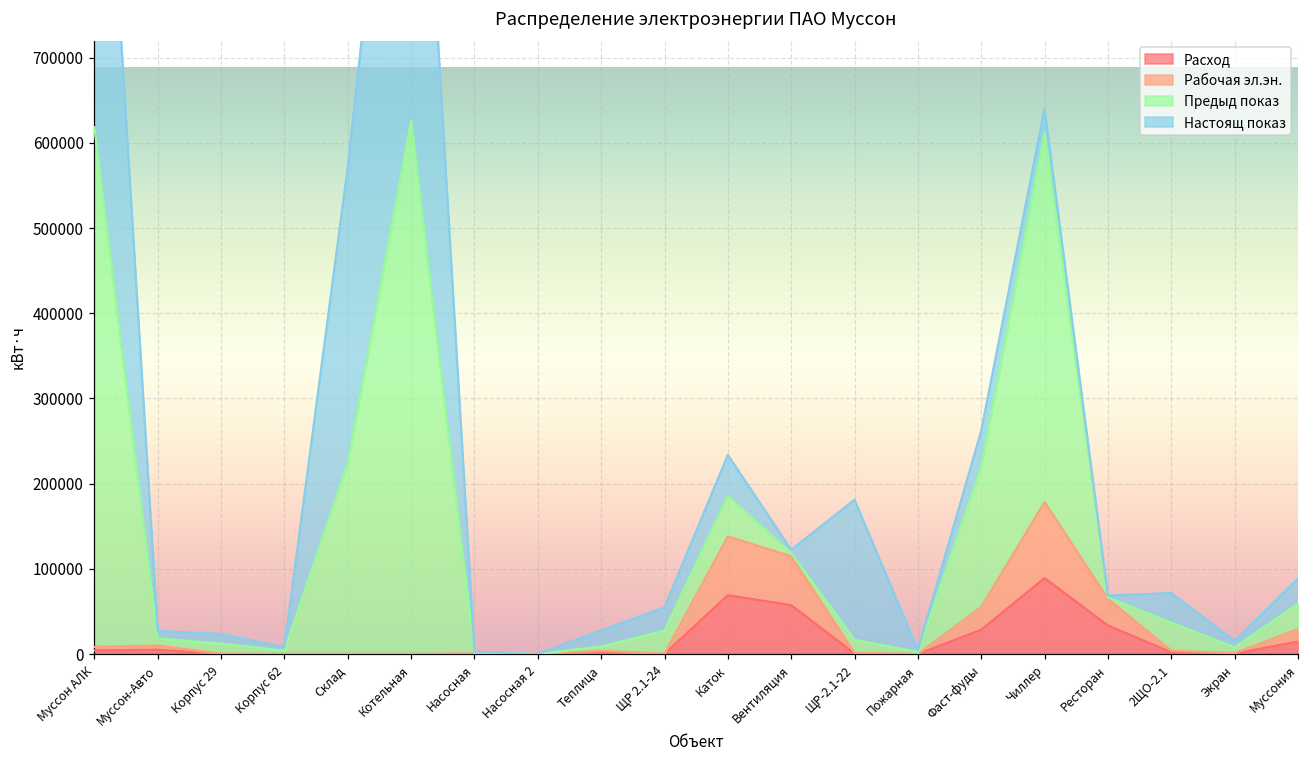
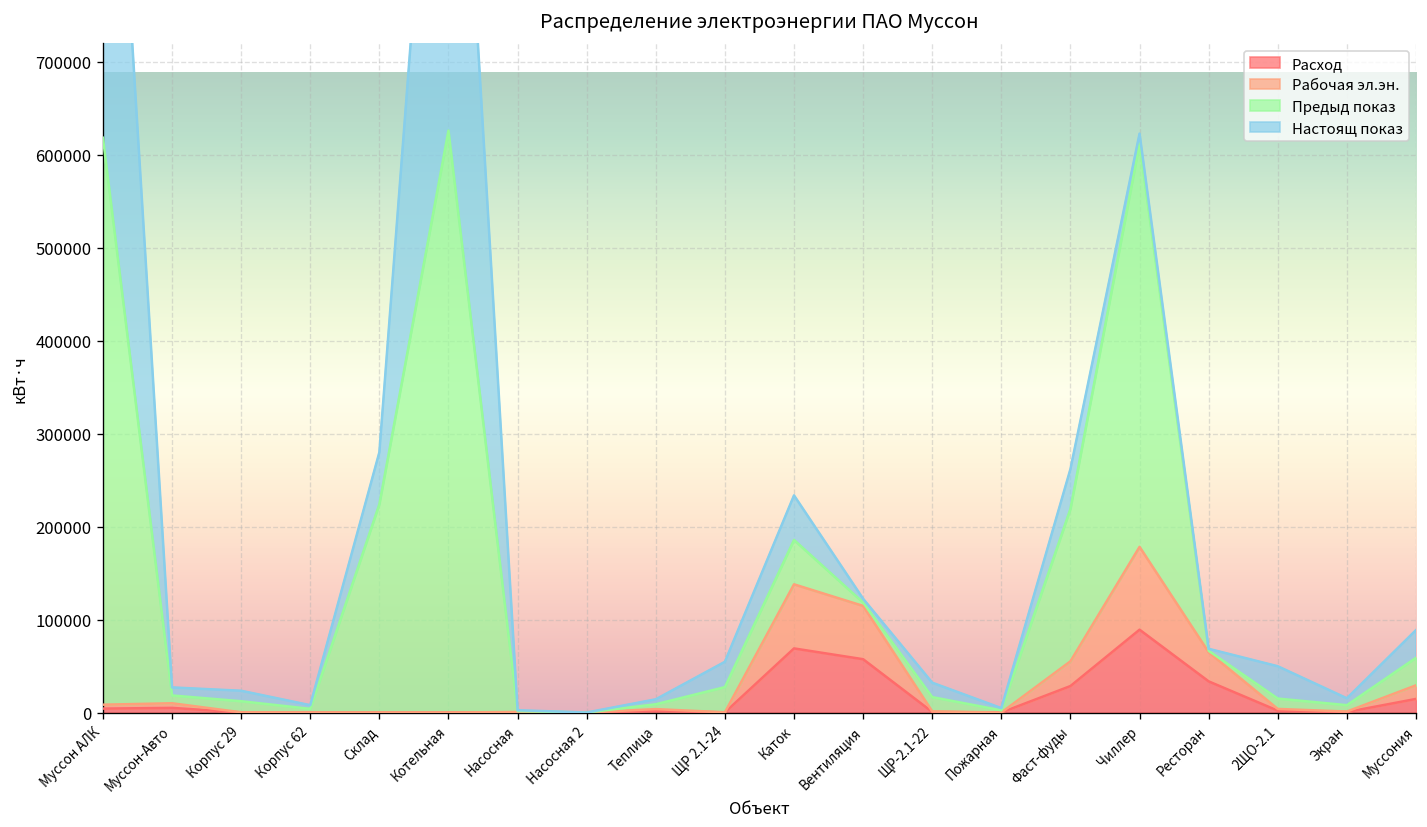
Настоящ показ, Склад: 350000 -> 60000
Настоящ показ, Теплица: 20000 -> 10000
Настоящ показ, ЩР-2.1-22: 160000 -> 20000
Настоящ показ, Чиллер: 30000 -> 10000
Предыд показ, 2ЩО-2.1: 30000 -> 10000
